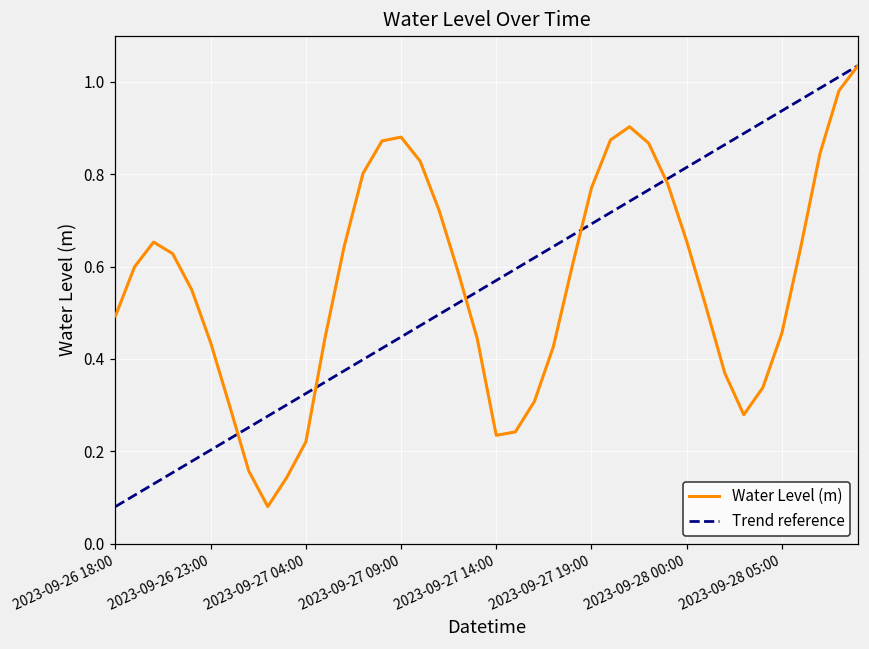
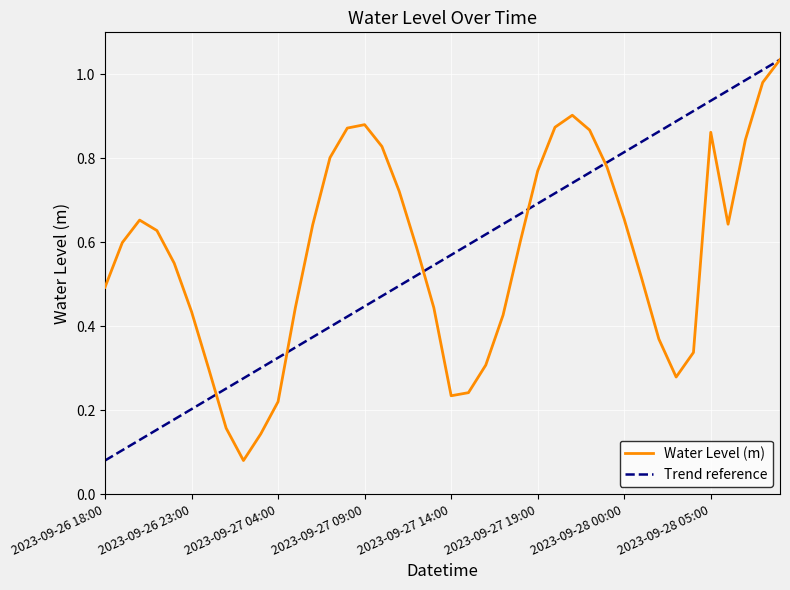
Water Level (m), 2023-09-28 05:00: 0.46 -> 0.86
